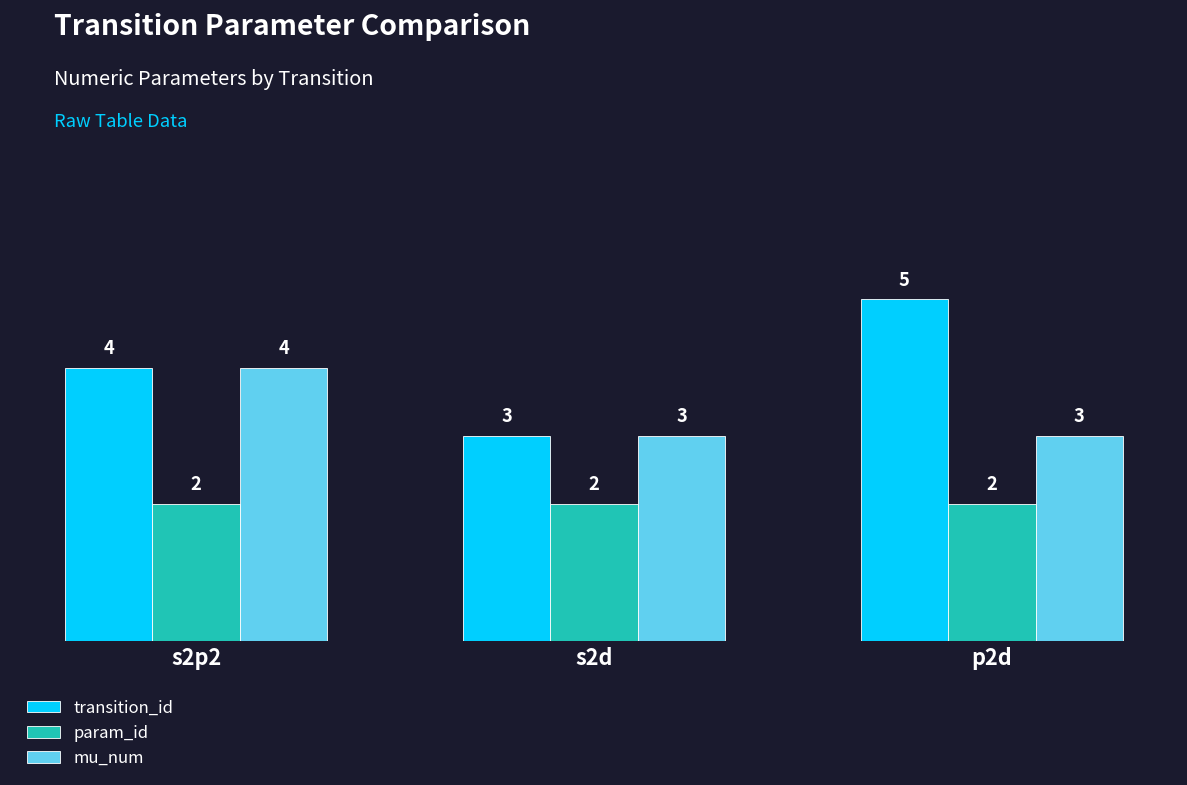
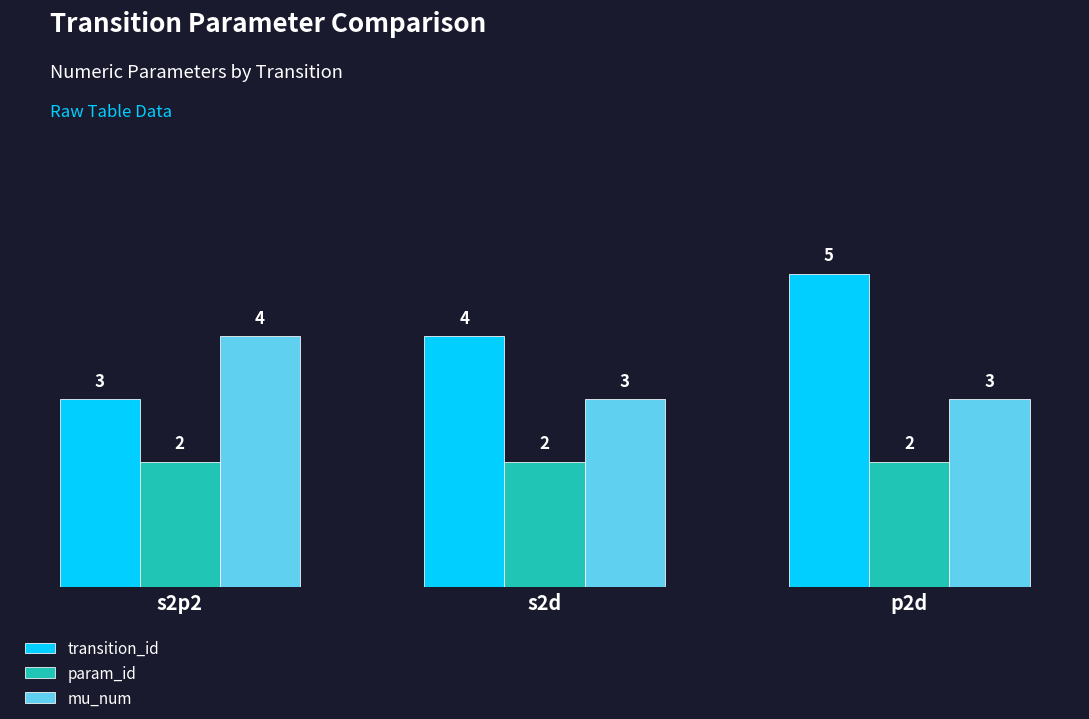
transition_id, s2p2: 4 -> 3
transition_id, s2d: 3 -> 4
